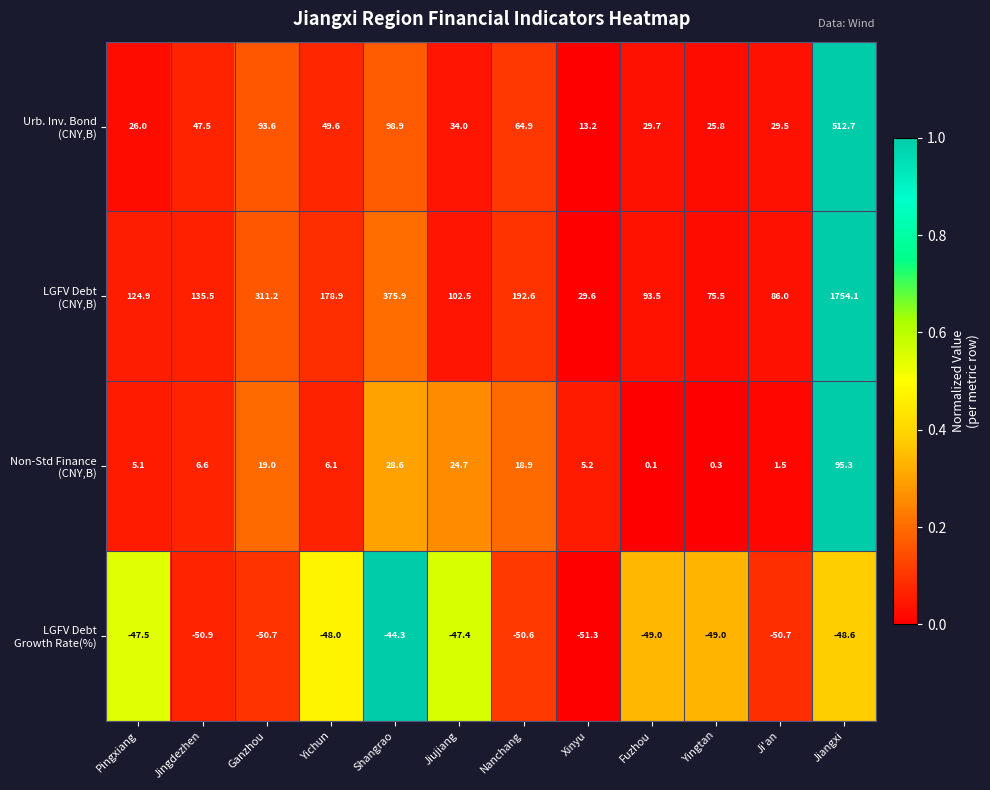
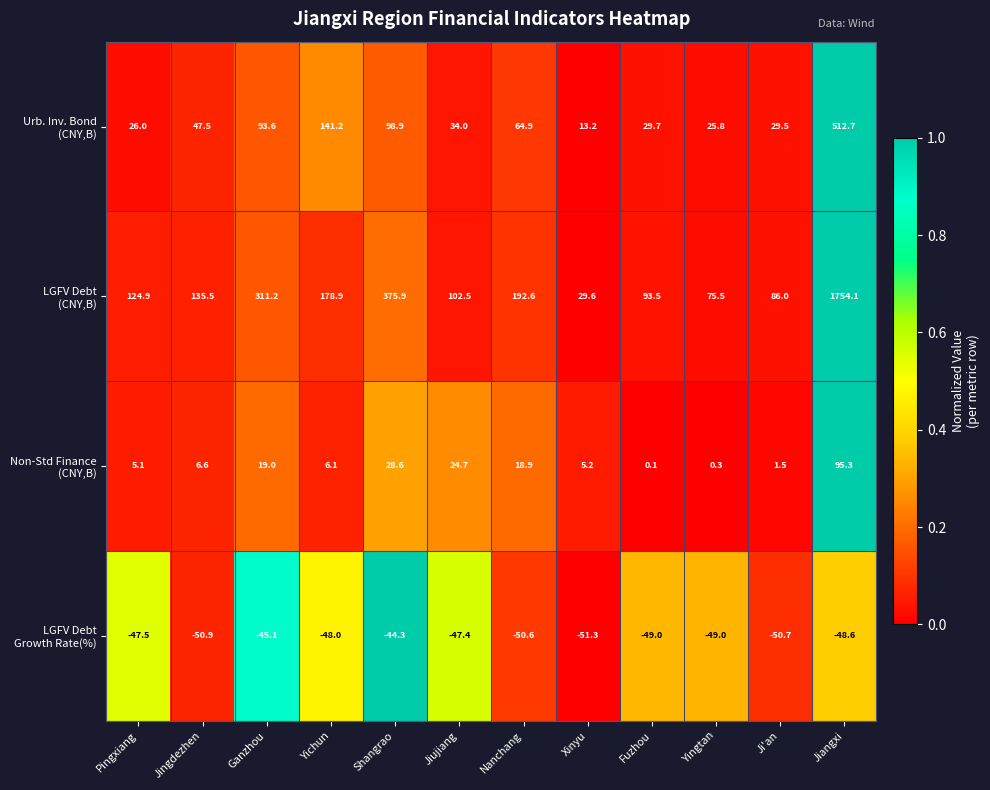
Urb. Inv. Bond (CNY,B), Yichun: 49.6 -> 141.2
LGFV Debt Growth Rate(%), Ganzhou: -50.7 -> -45.1
